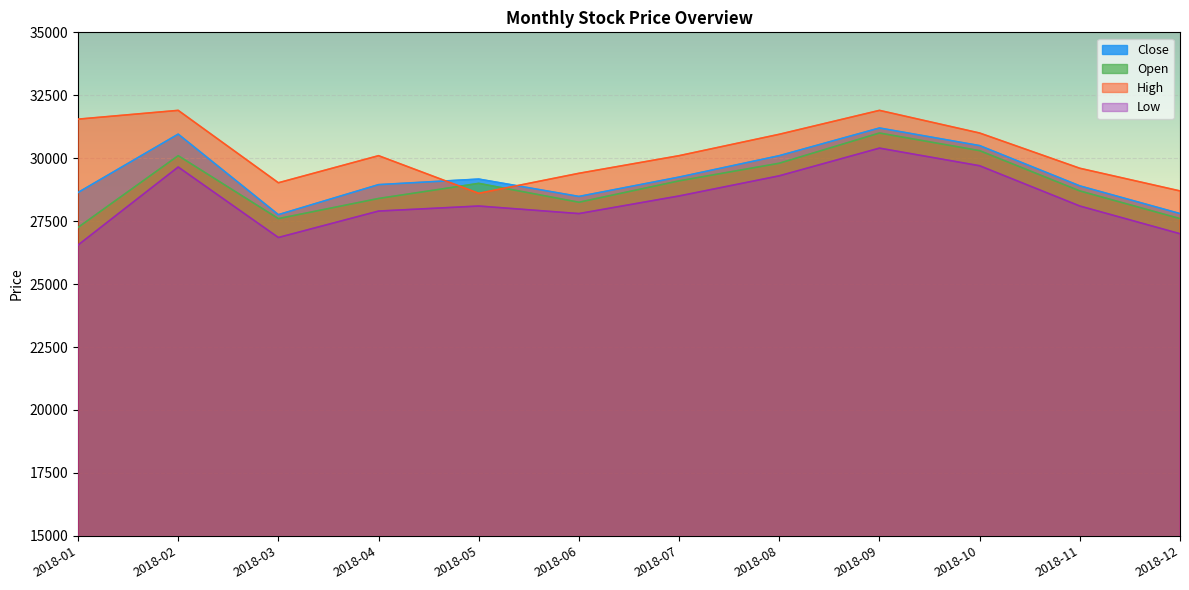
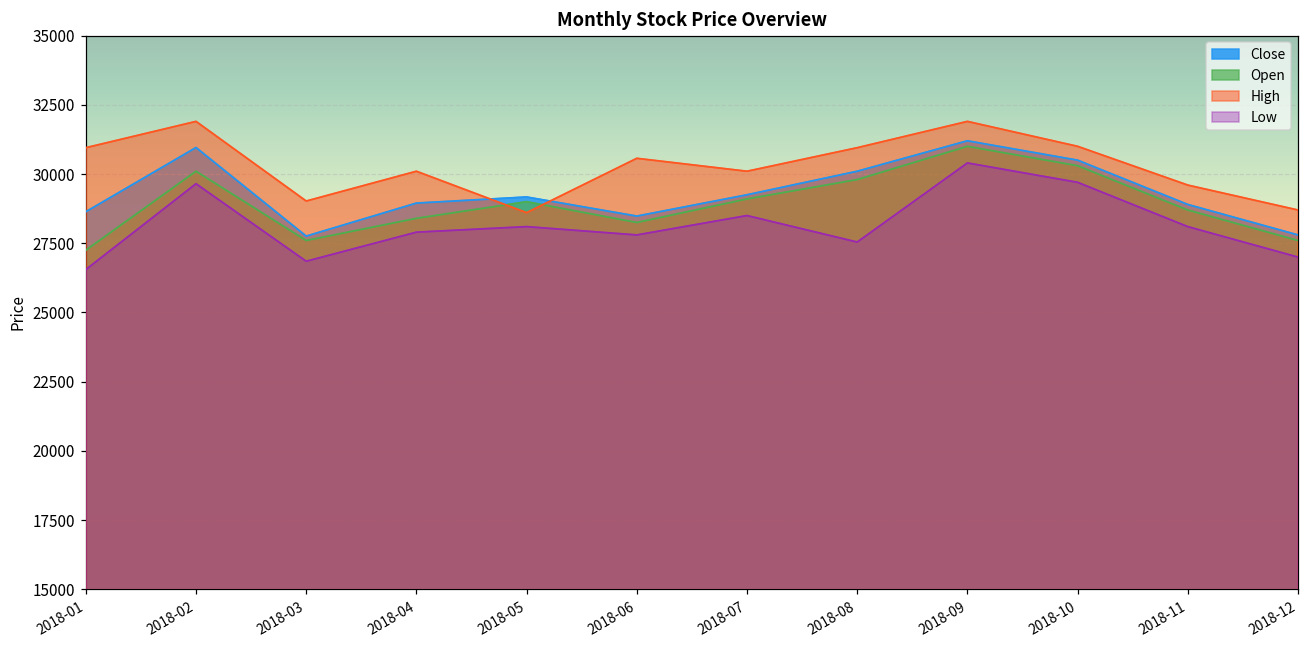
High, 2018-01: 31600 -> 31000
High, 2018-06: 29400 -> 30600
Low, 2018-08: 29300 -> 27500
